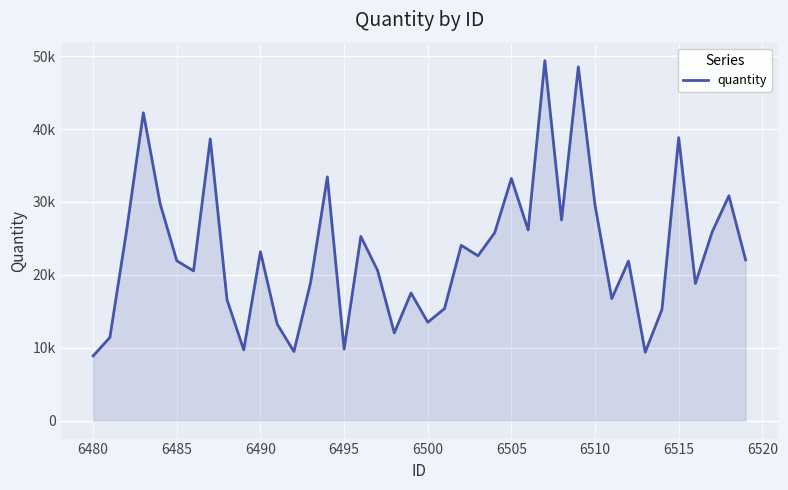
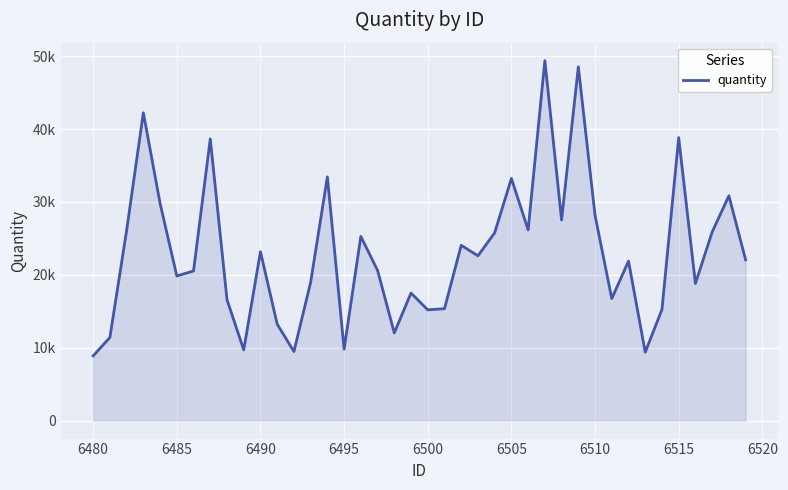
6485: 22000 -> 20000
6500: 13000 -> 15000
6510: 30000 -> 28000
